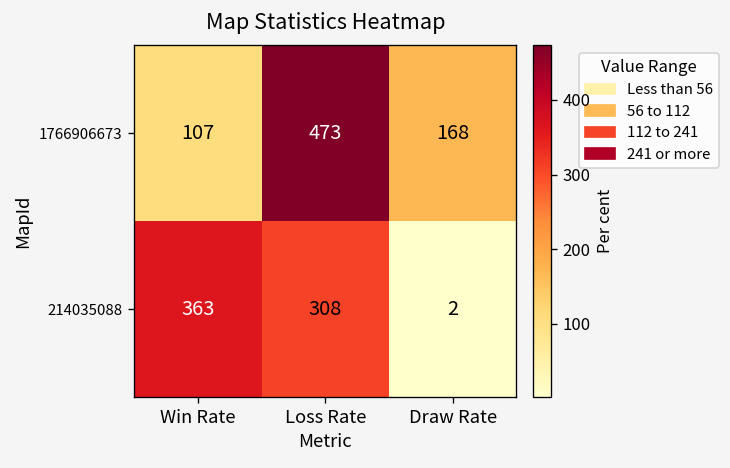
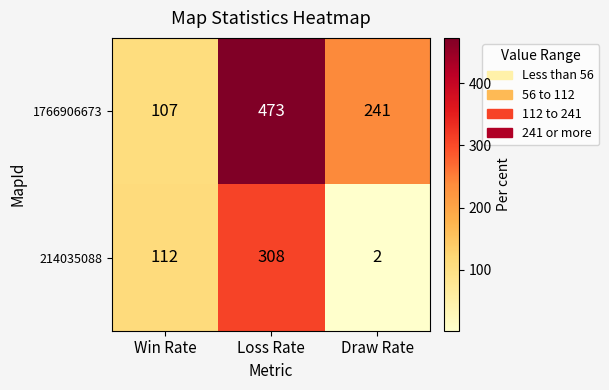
1766906673, Draw Rate: 168 -> 241
214035088, Win Rate: 363 -> 112
